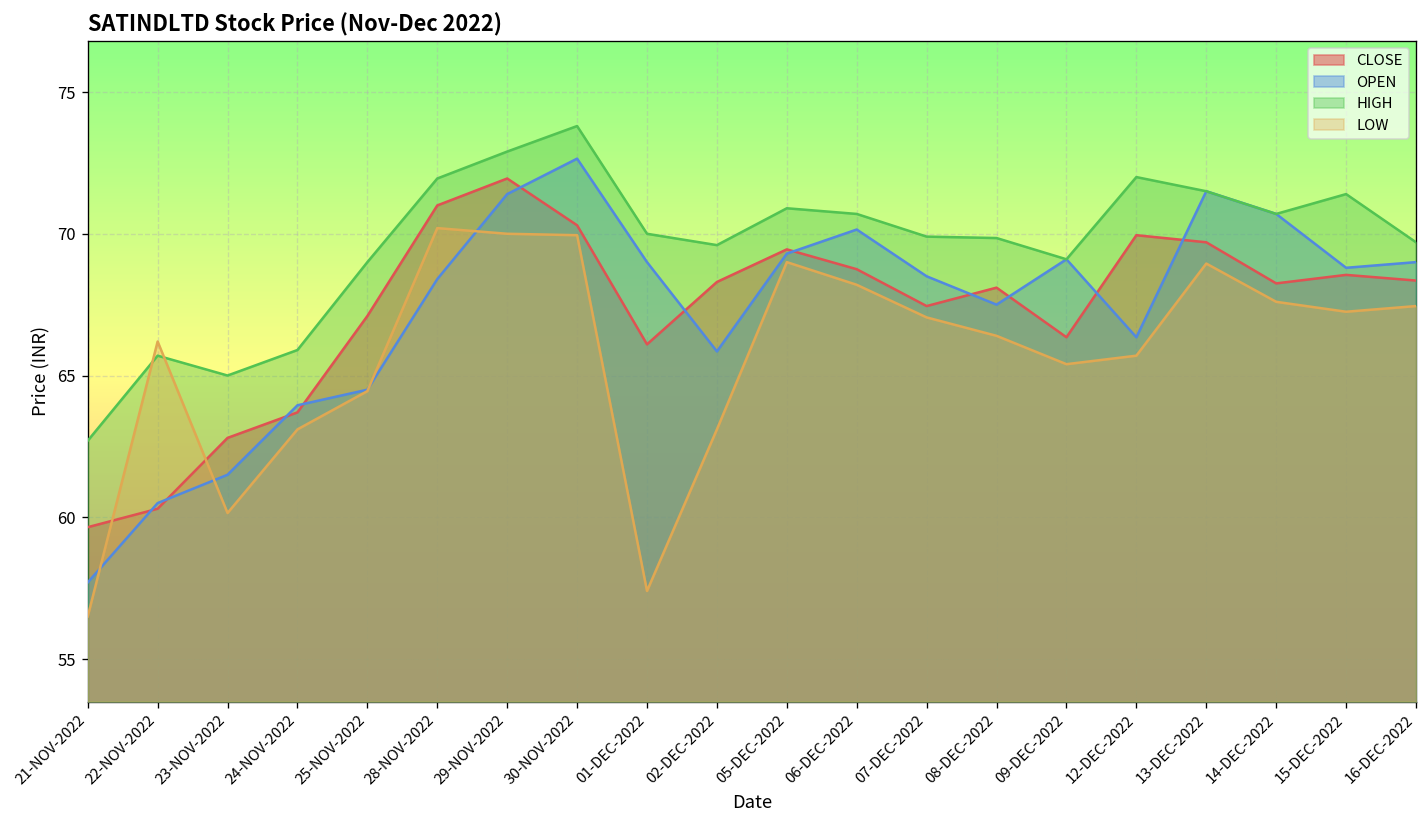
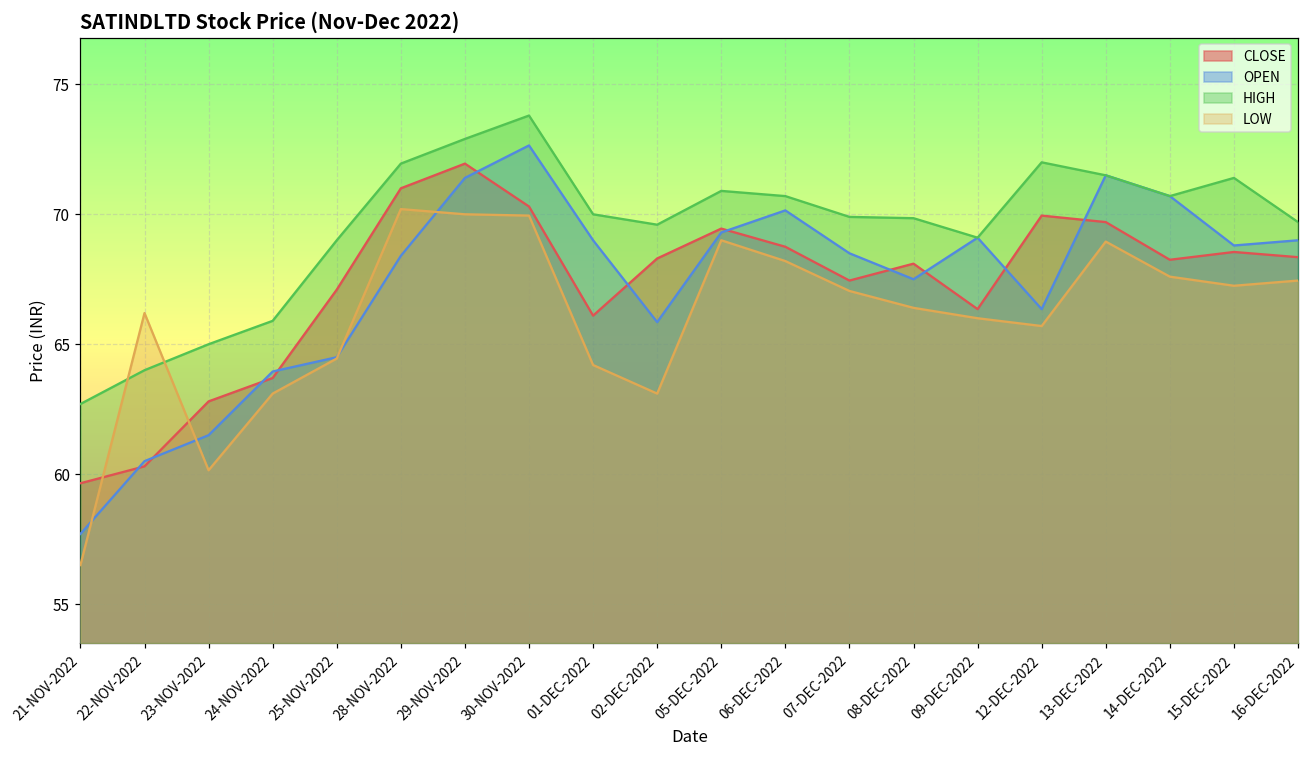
HIGH, 22-NOV-2022: 65.7 -> 64.0
LOW, 01-DEC-2022: 57.4 -> 64.2
LOW, 09-DEC-2022: 65.4 -> 66.0
